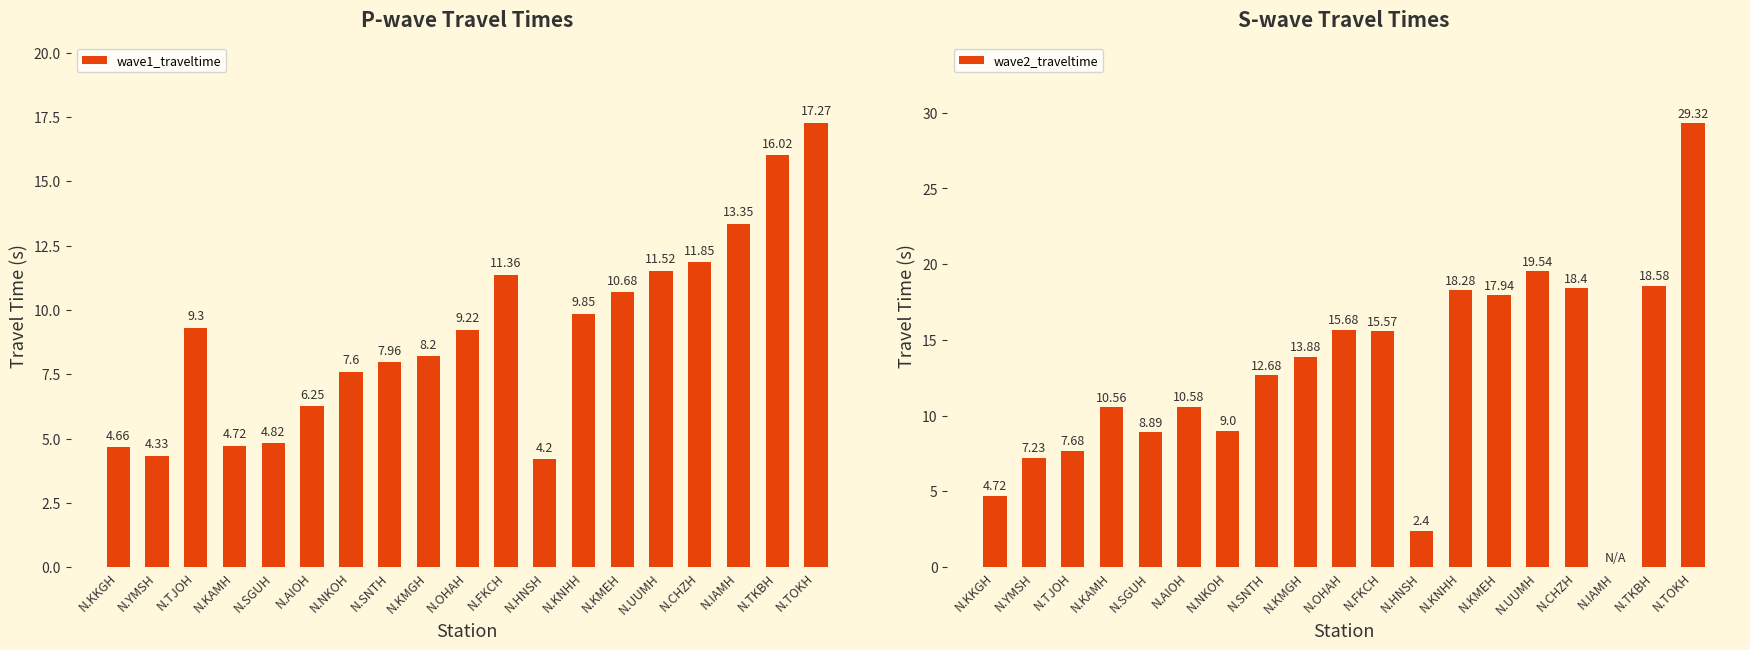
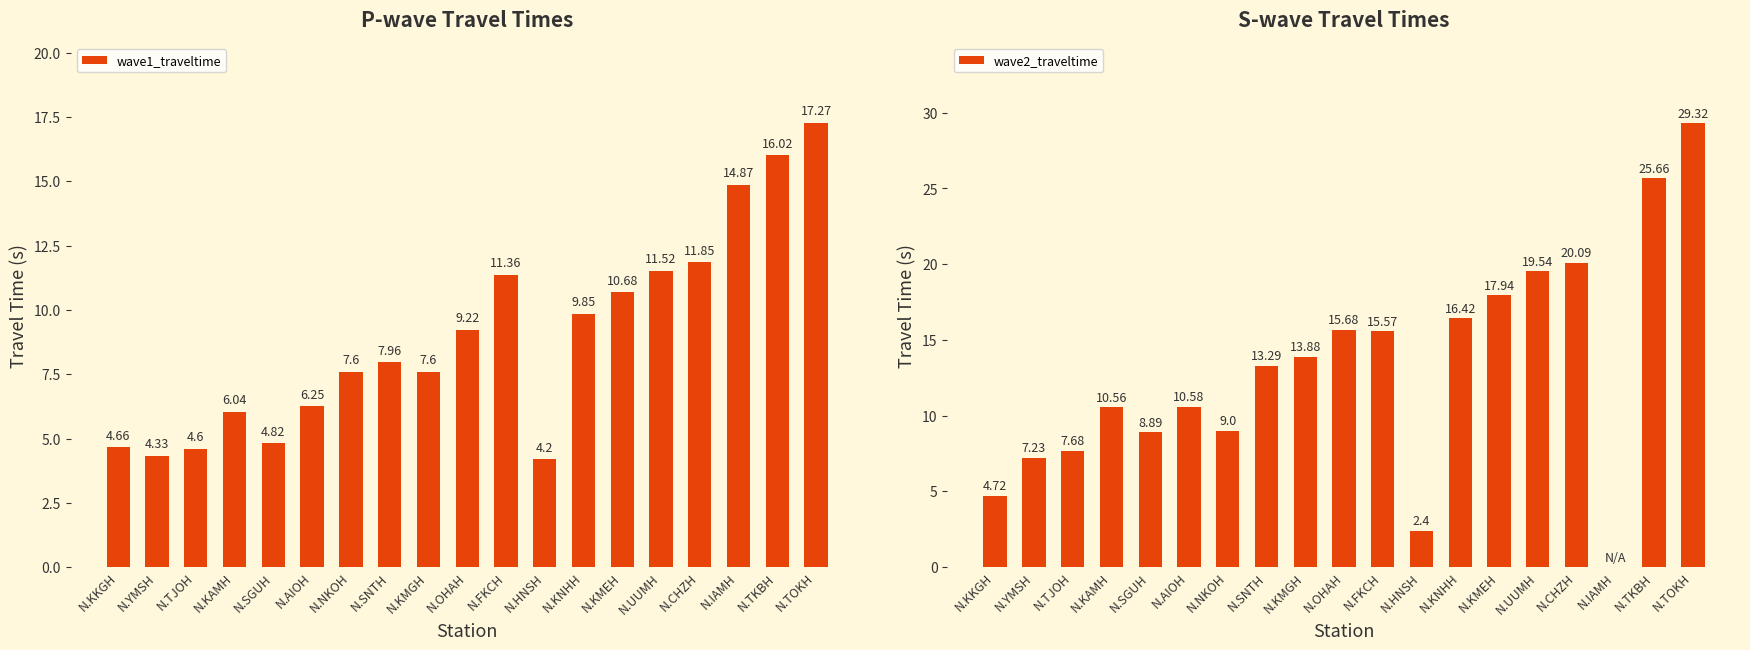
P-wave Travel Times, N.TJOH: 9.3 -> 4.6
P-wave Travel Times, N.KAMH: 4.72 -> 6.04
P-wave Travel Times, N.KMGH: 8.2 -> 7.6
P-wave Travel Times, N.IAMH: 13.35 -> 14.87
S-wave Travel Times, N.SNTH: 12.68 -> 13.29
S-wave Travel Times, N.KNHH: 18.28 -> 16.42
S-wave Travel Times, N.CHZH: 18.4 -> 20.09
S-wave Travel Times, N.TKBH: 18.58 -> 25.66
